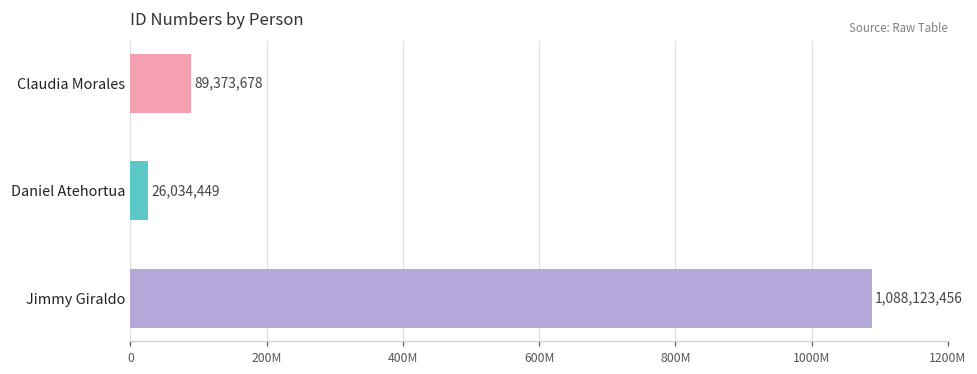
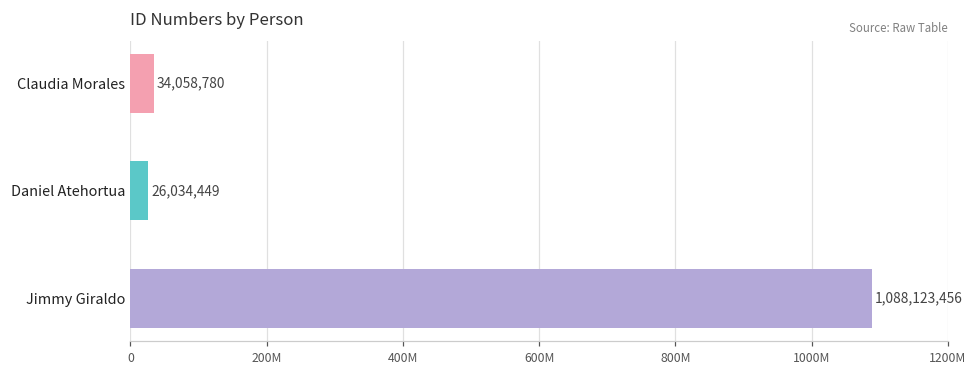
Claudia Morales: 89,373,678 -> 34,058,780
